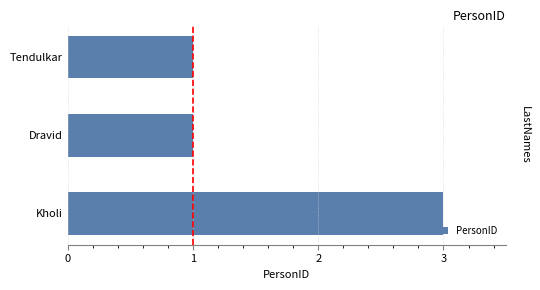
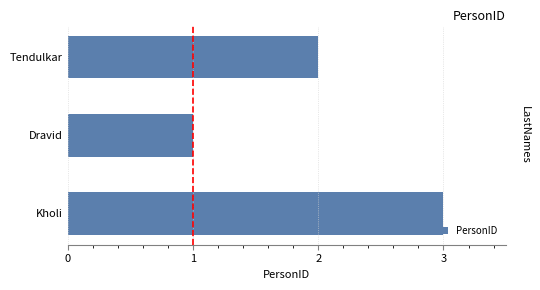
Tendulkar: 1 -> 2
